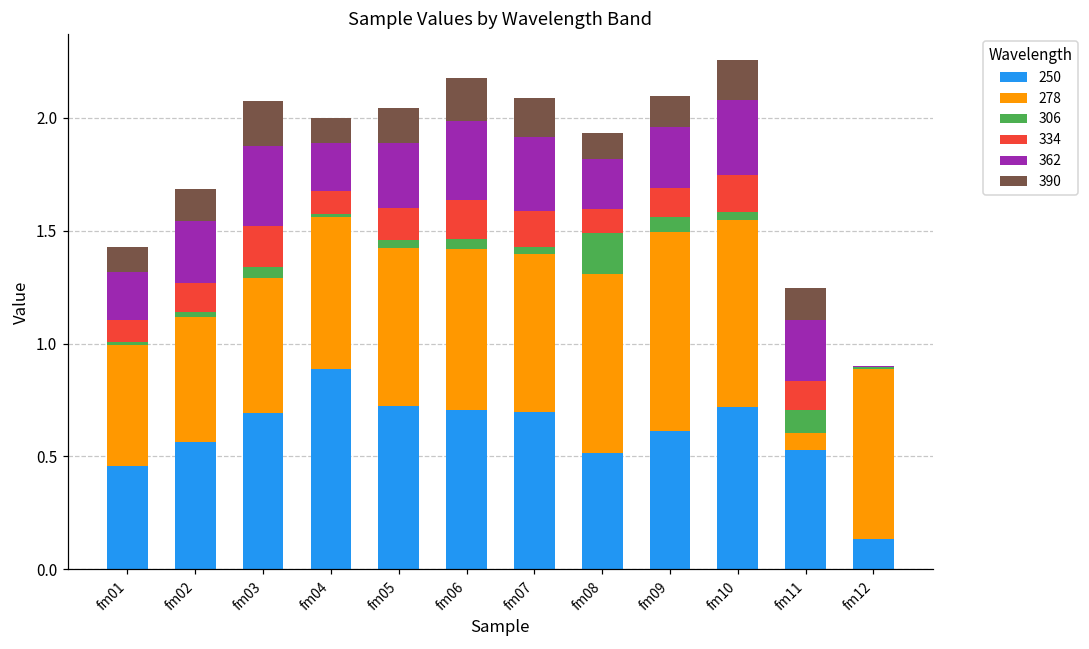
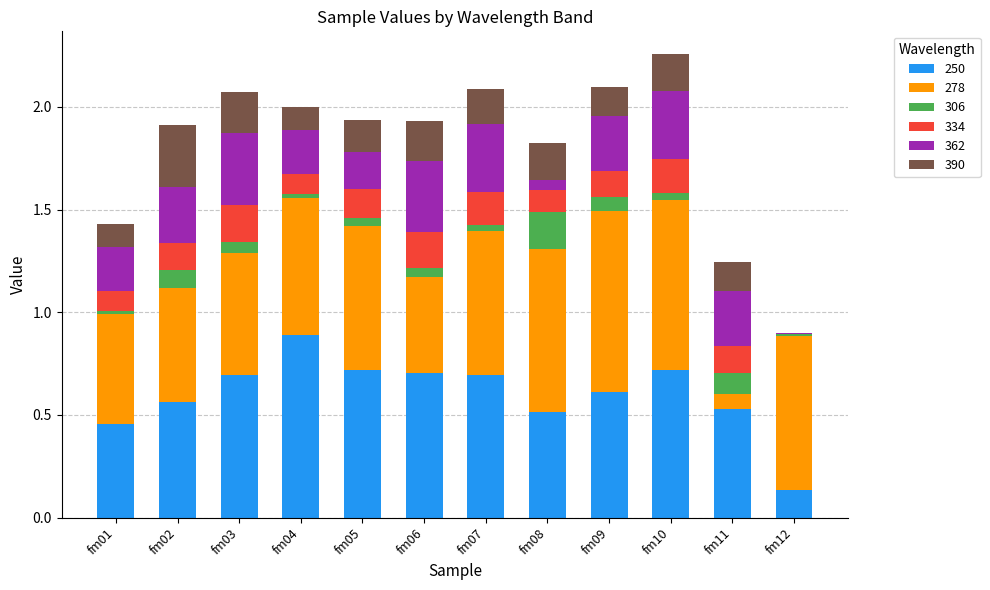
306, fm02: 0.02 -> 0.09
390, fm02: 0.14 -> 0.31
362, fm05: 0.28 -> 0.18
278, fm06: 0.71 -> 0.47
362, fm08: 0.22 -> 0.05
390, fm08: 0.12 -> 0.18
